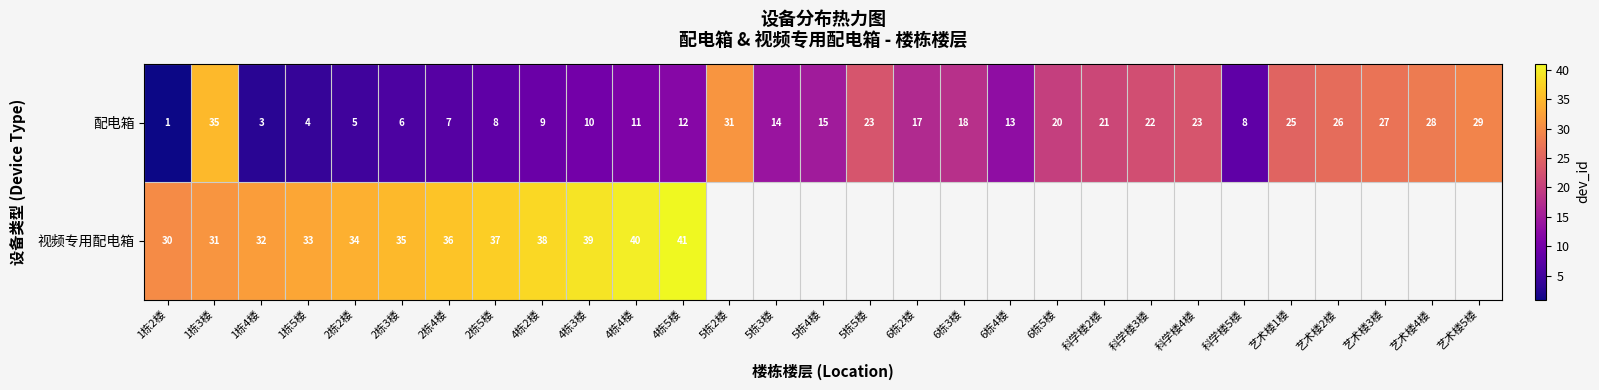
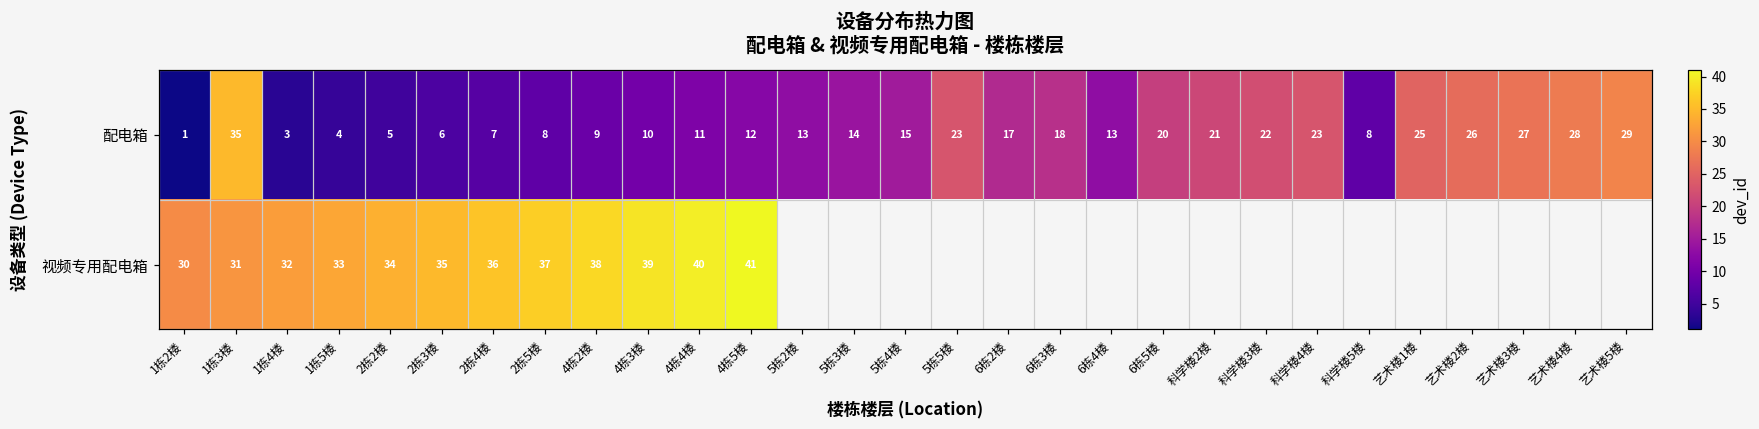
配电箱, 5栋2楼: 31 -> 13
